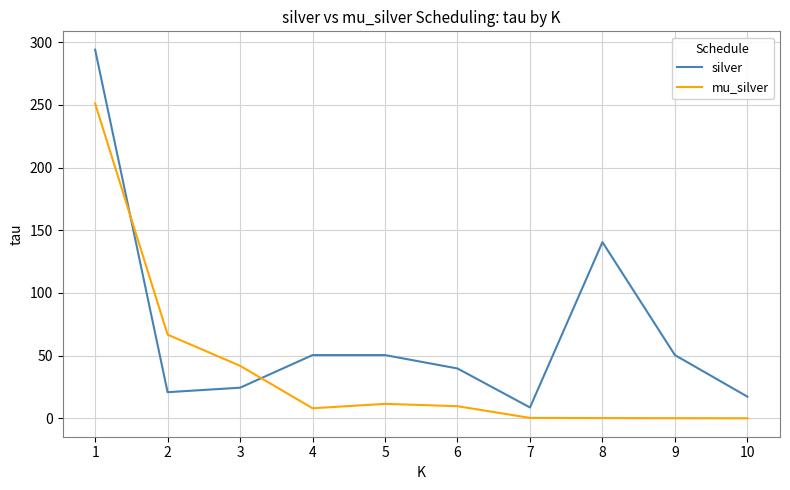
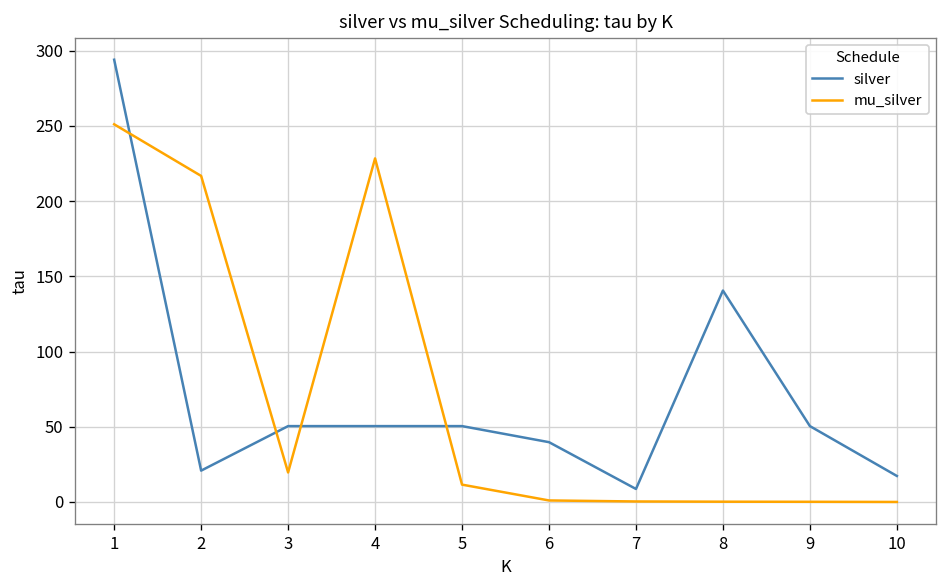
mu_silver, 2: 67 -> 217
silver, 3: 24 -> 50
mu_silver, 3: 42 -> 20
mu_silver, 4: 8 -> 228
mu_silver, 6: 10 -> 1
